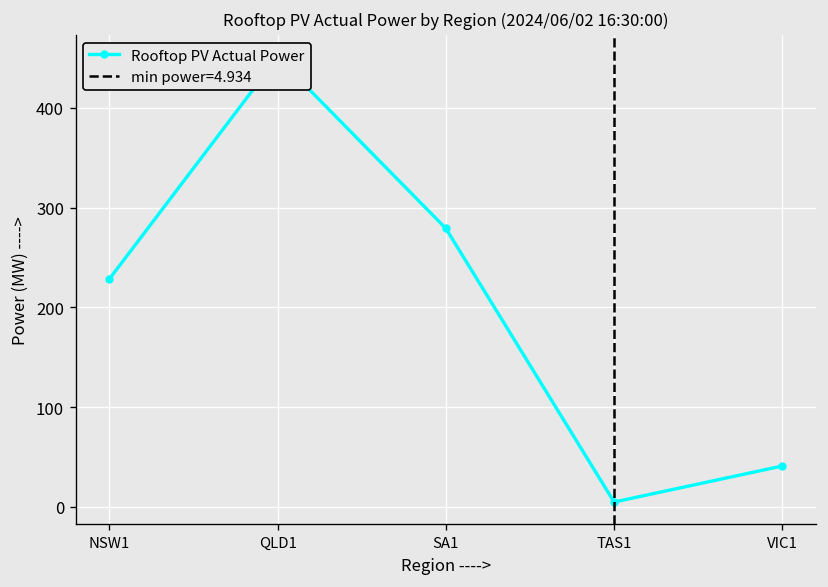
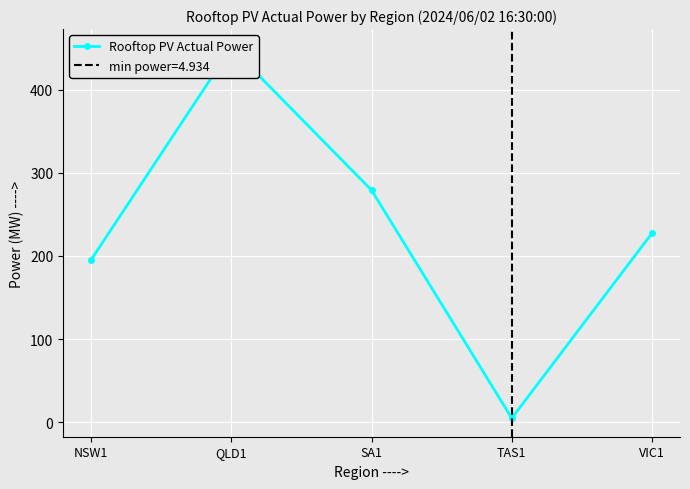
NSW1: 230 -> 200
VIC1: 40 -> 230
